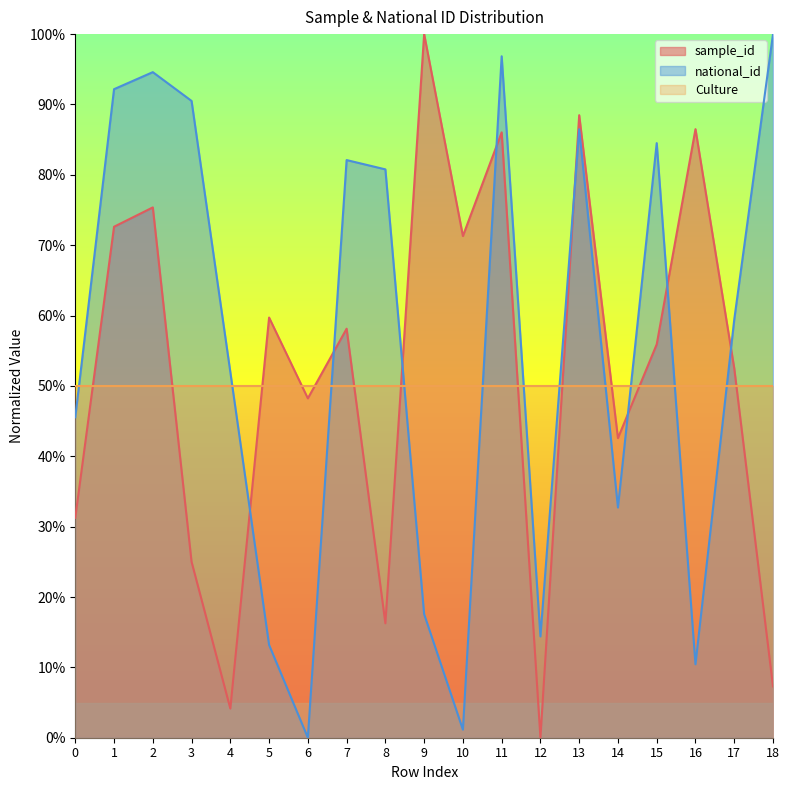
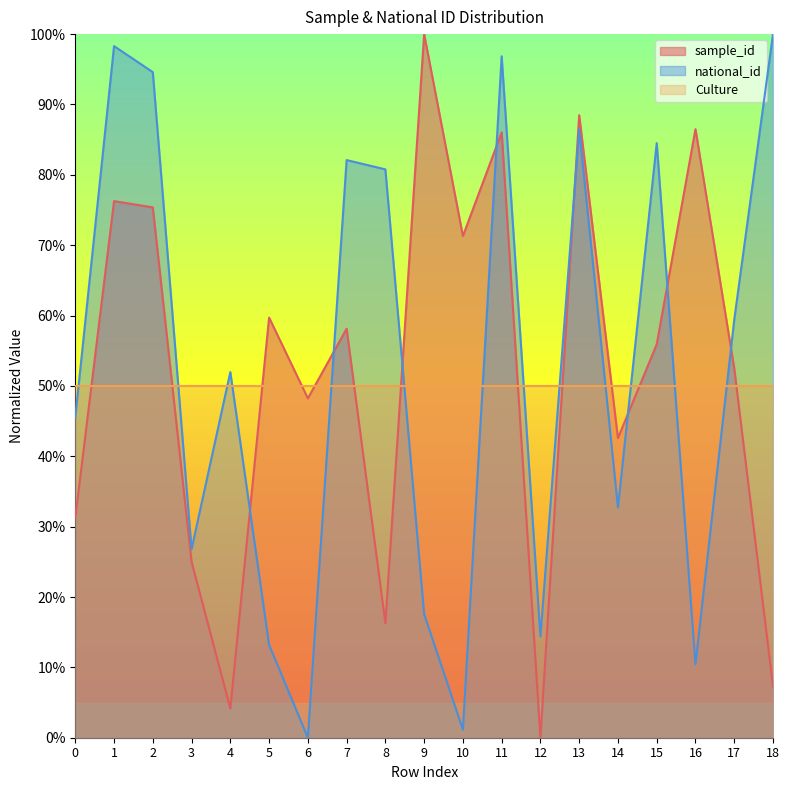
sample_id, 1: 73% -> 76%
national_id, 1: 92% -> 98%
national_id, 3: 91% -> 27%
